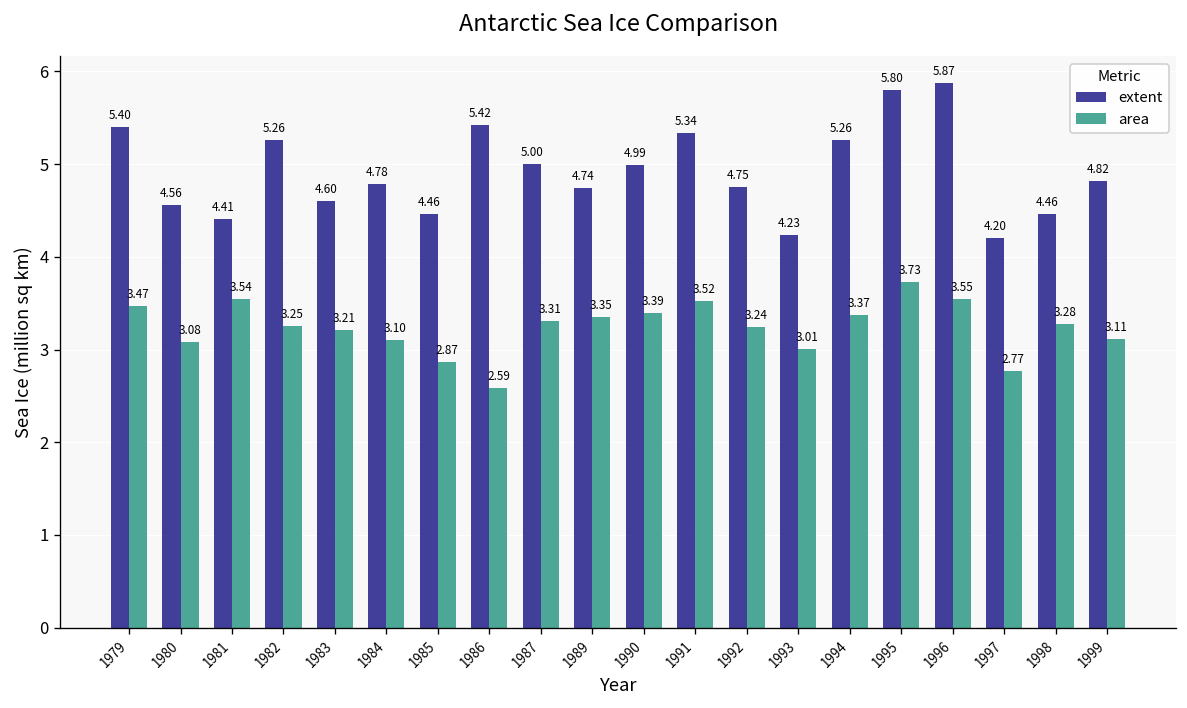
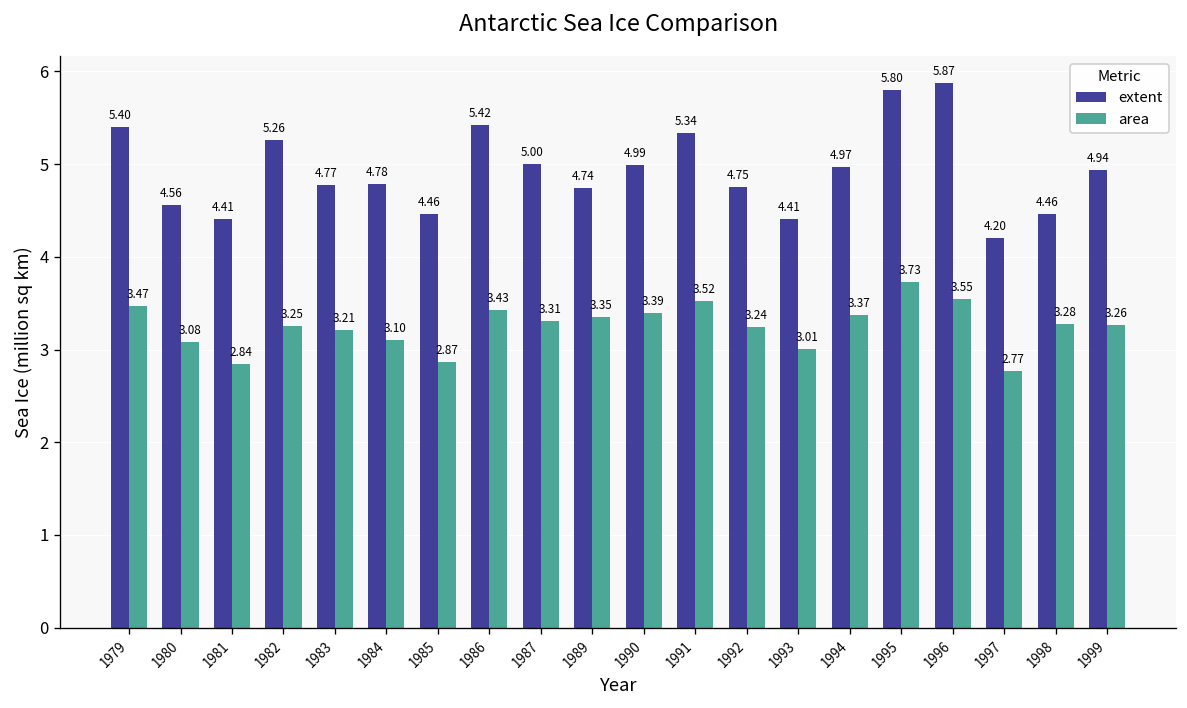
area, 1981: 3.54 -> 2.84
extent, 1983: 4.60 -> 4.77
area, 1986: 2.59 -> 3.43
extent, 1993: 4.23 -> 4.41
extent, 1994: 5.26 -> 4.97
extent, 1999: 4.82 -> 4.94
area, 1999: 3.11 -> 3.26
